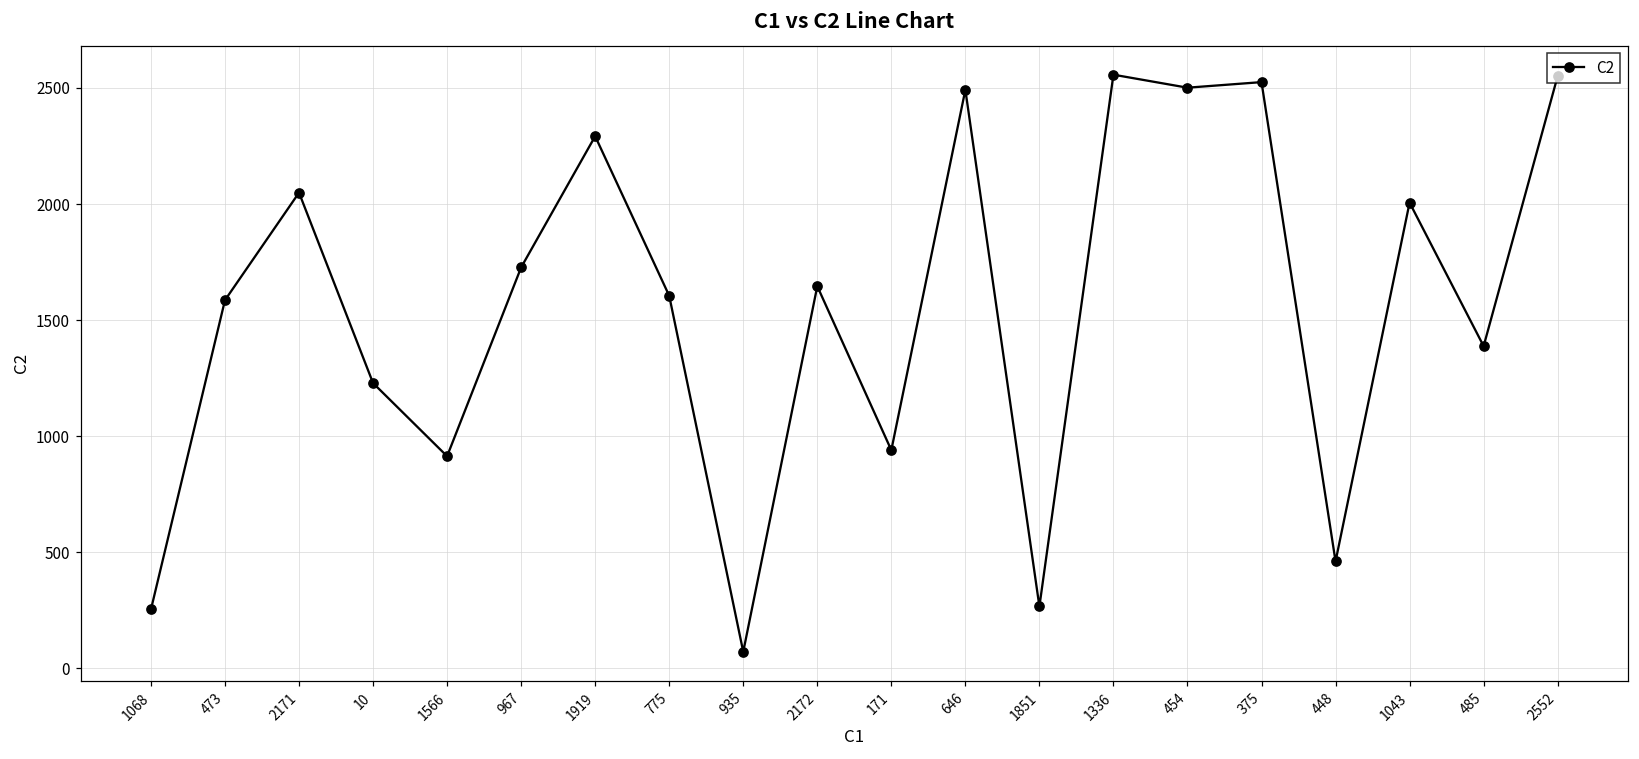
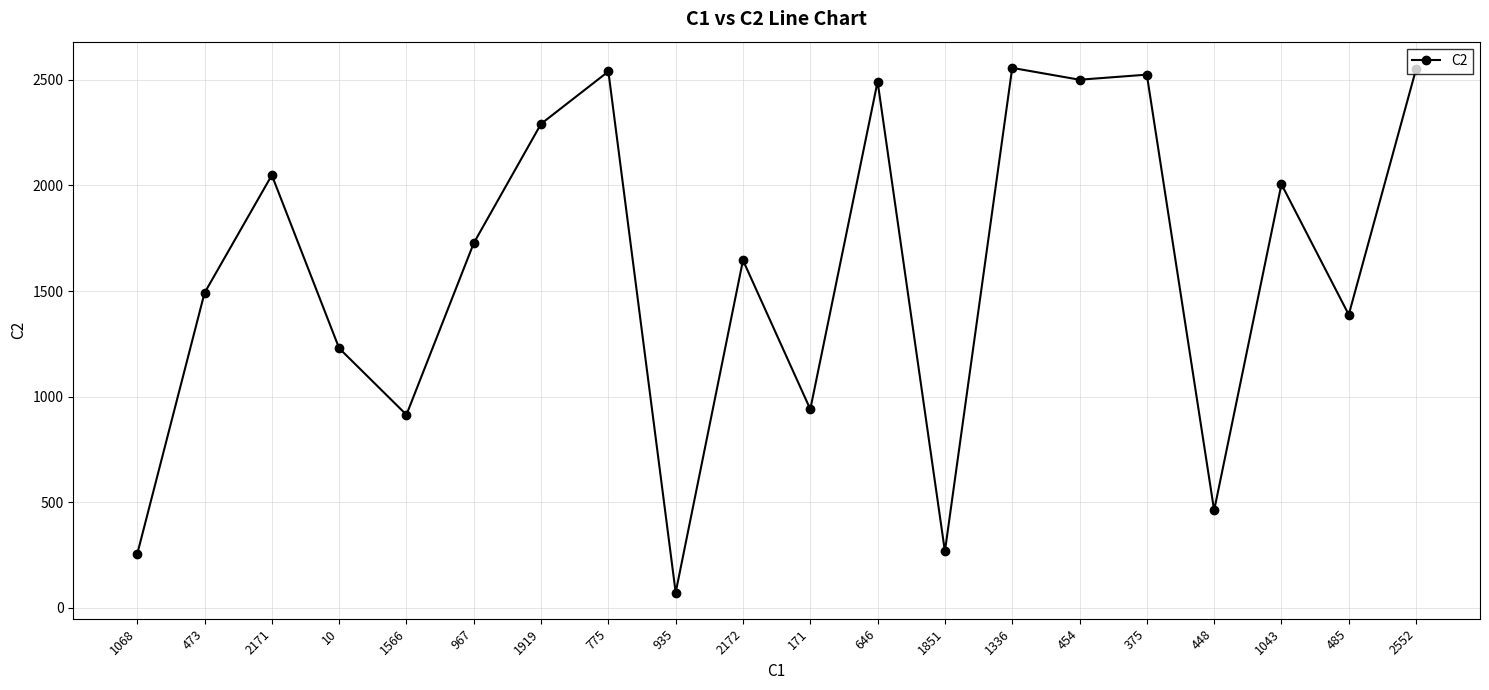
473: 1590 -> 1490
775: 1610 -> 2540
